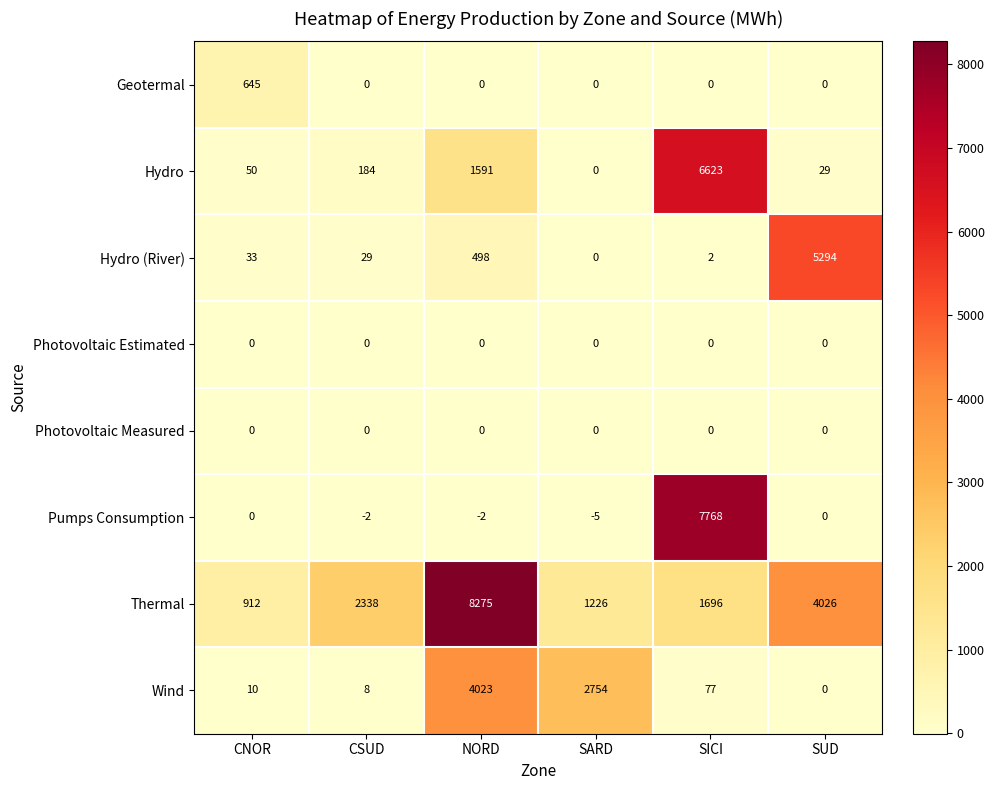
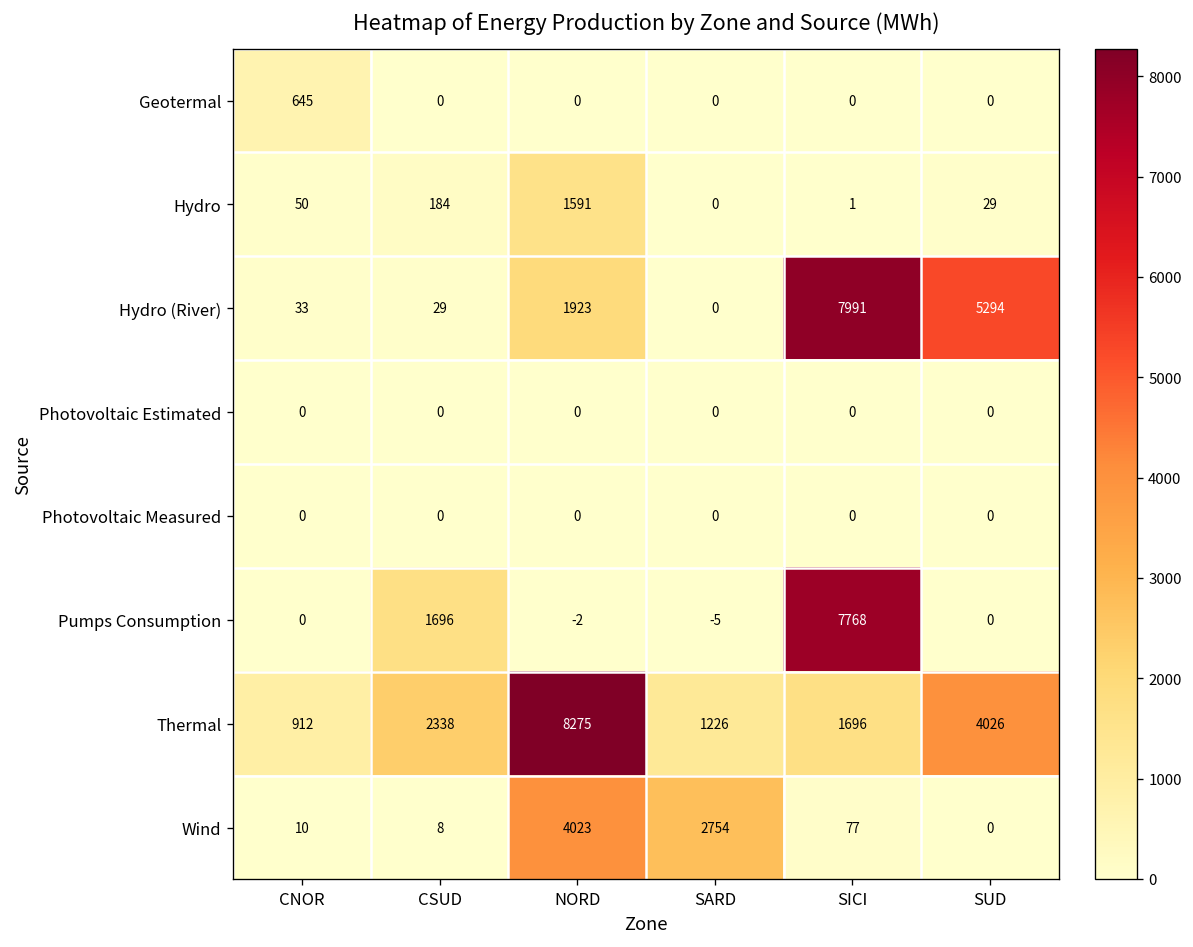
Hydro, SICI: 6623 -> 1
Hydro (River), NORD: 498 -> 1923
Hydro (River), SICI: 2 -> 7991
Pumps Consumption, CSUD: -2 -> 1696
